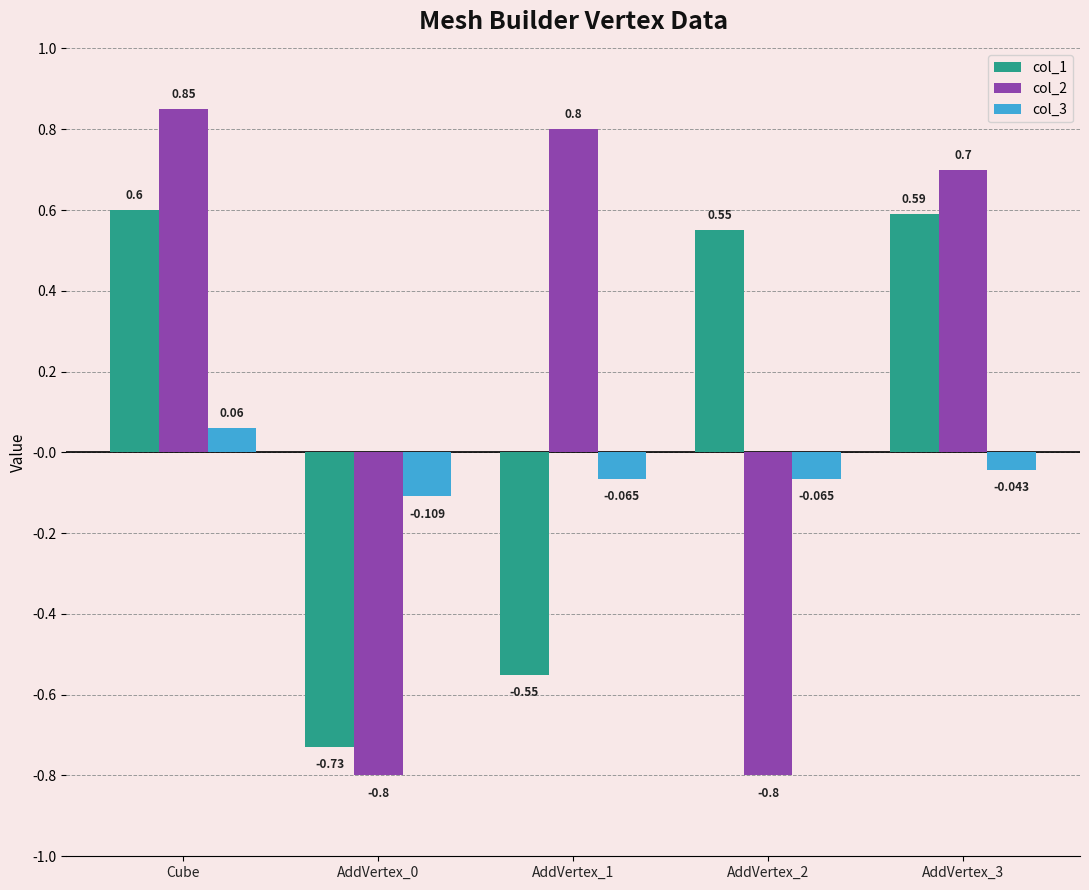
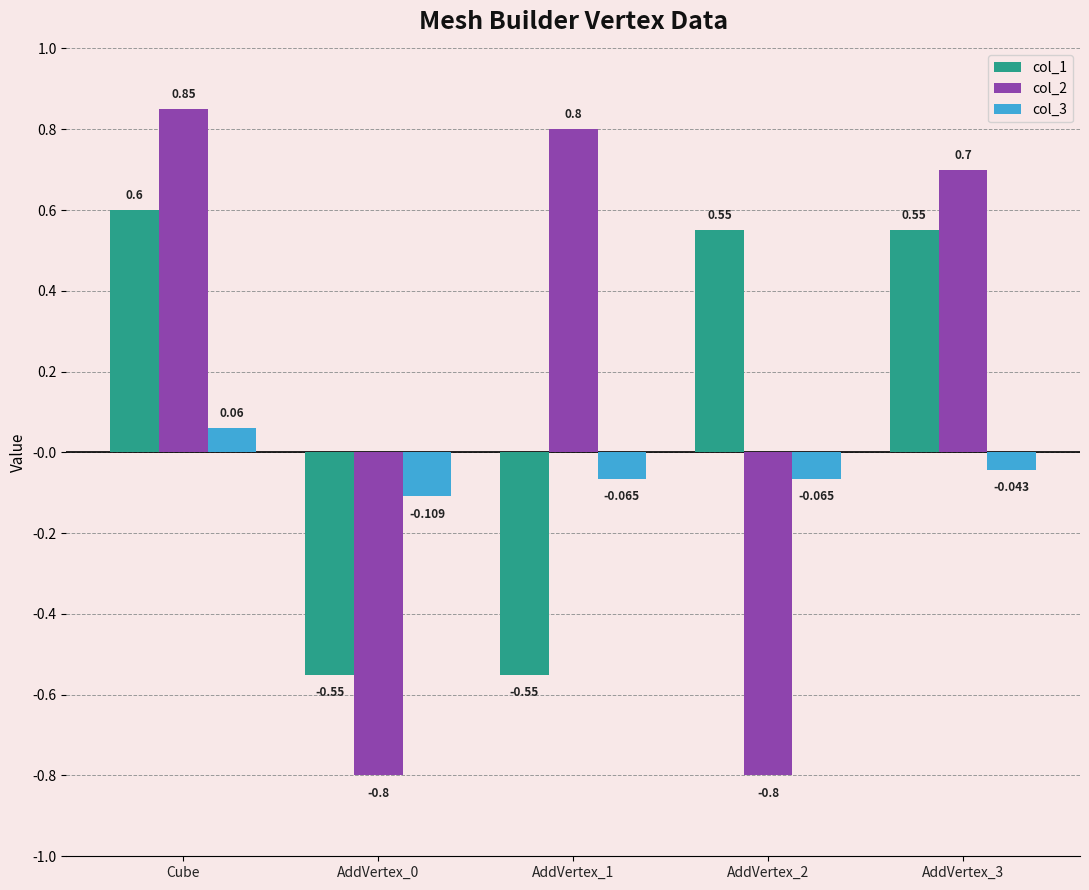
col_1, AddVertex_0: -0.73 -> -0.55
col_1, AddVertex_3: 0.59 -> 0.55
